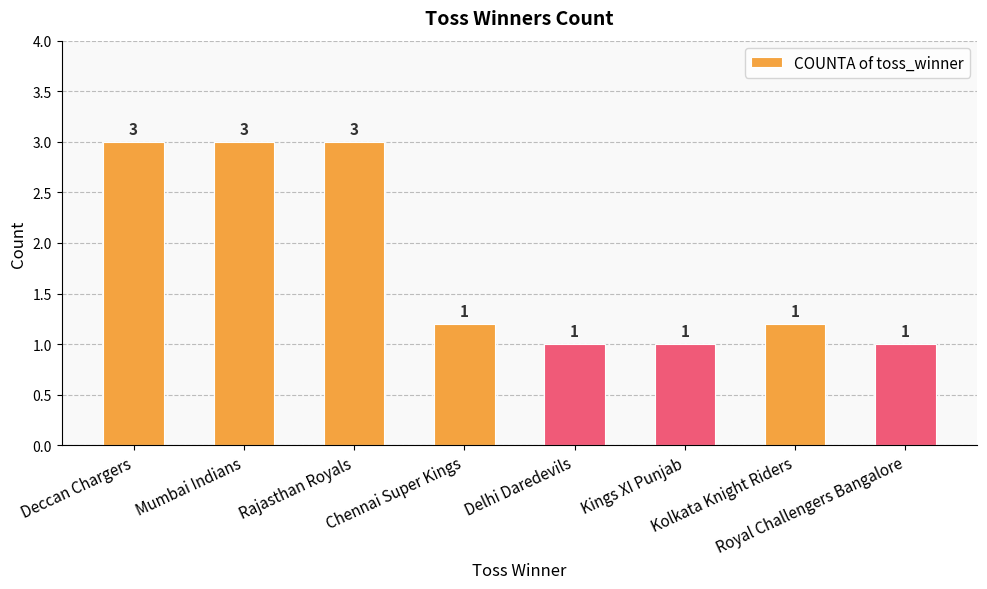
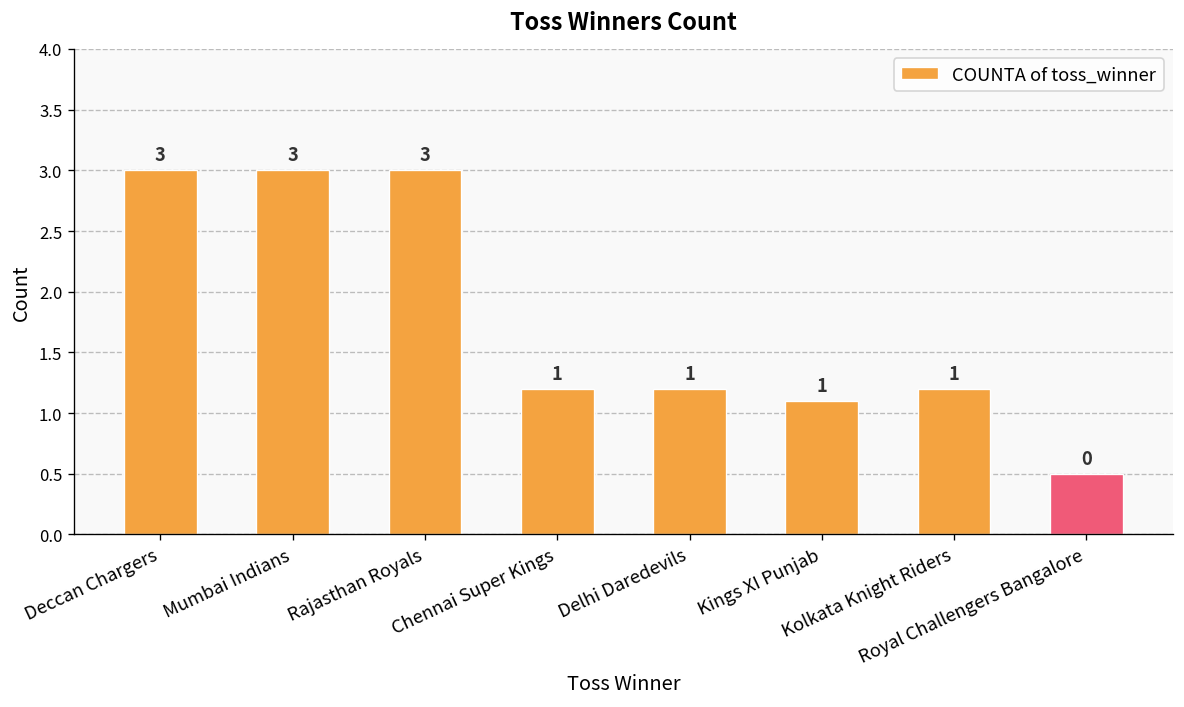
Delhi Daredevils: 1.0 -> 1.2
Kings XI Punjab: 1.0 -> 1.1
Royal Challengers Bangalore: 1 -> 0
